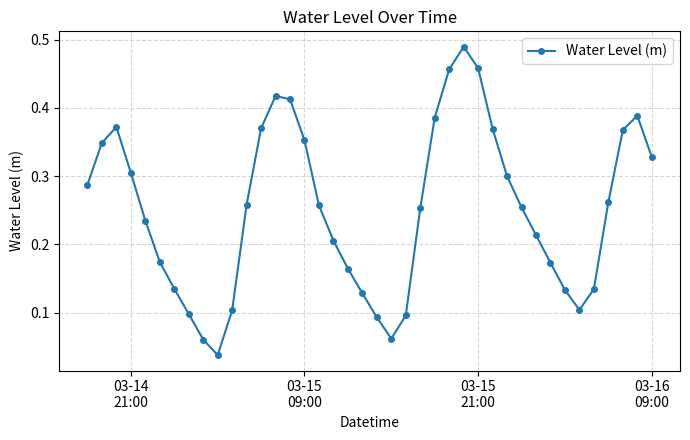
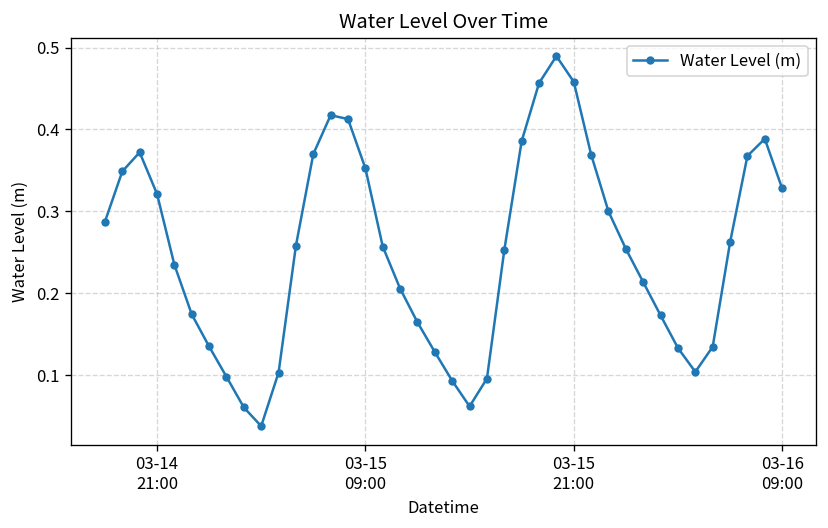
03-14 21:00: 0.31 -> 0.32
